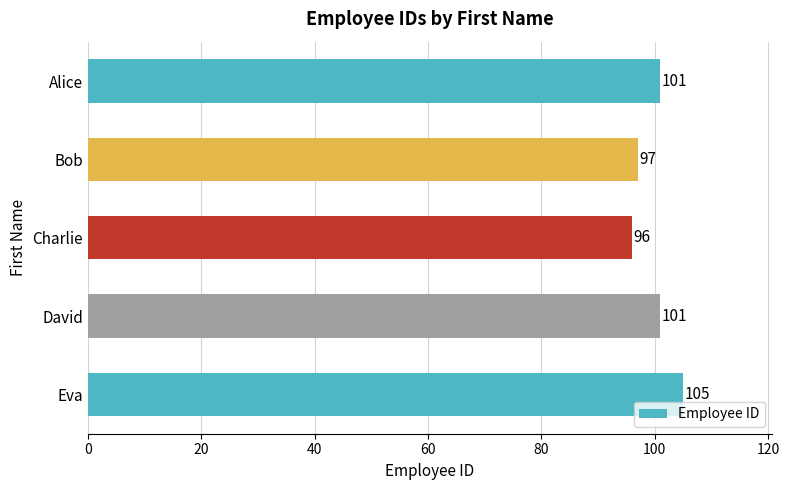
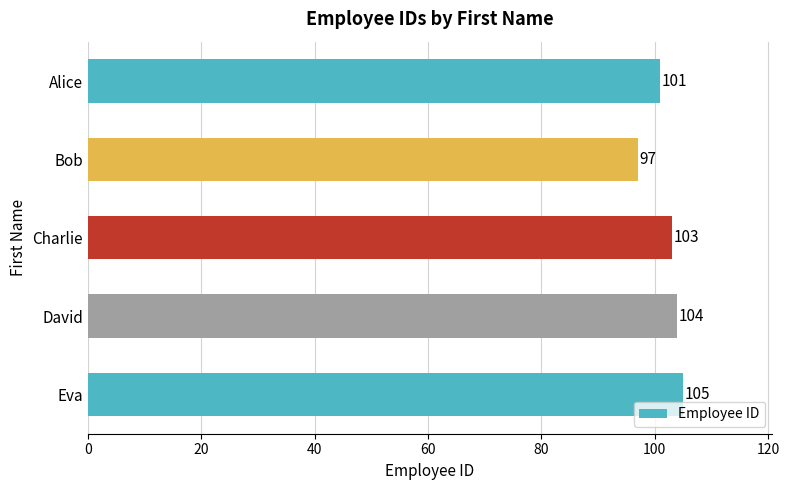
Charlie: 96 -> 103
David: 101 -> 104
